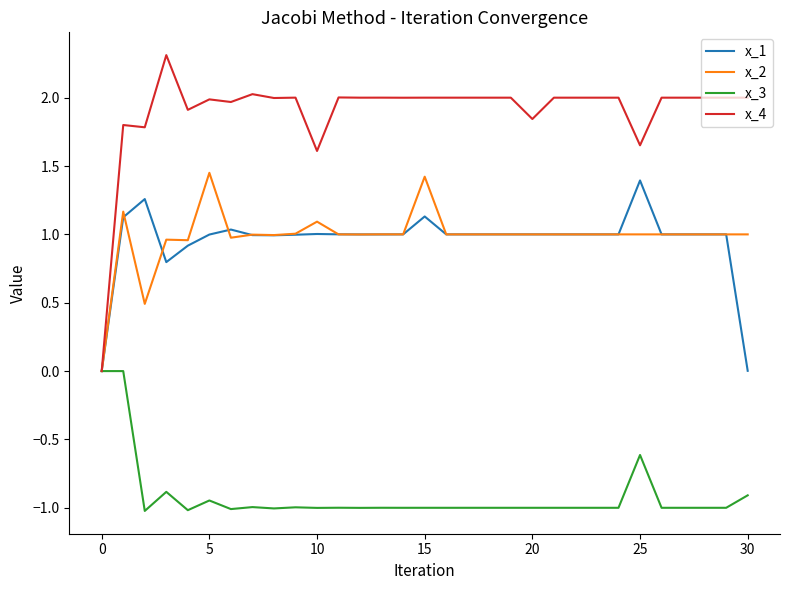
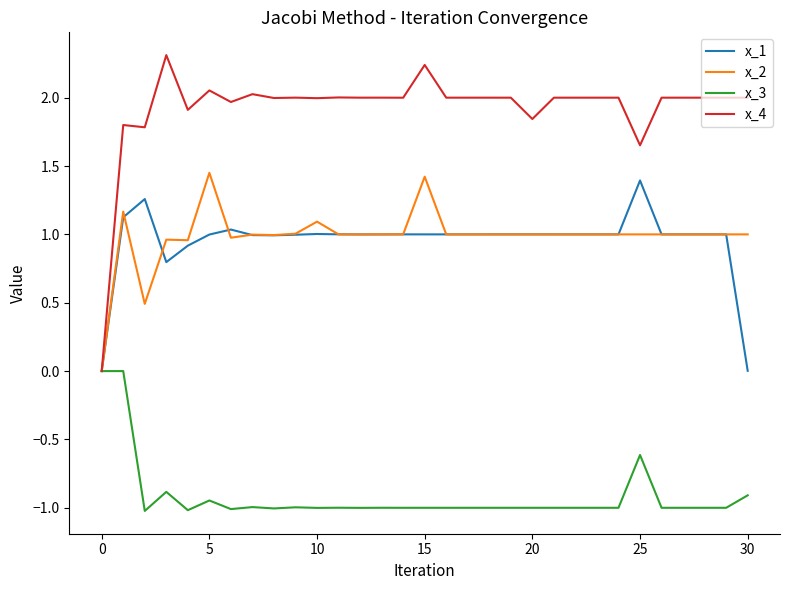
x_4, 5: 1.99 -> 2.05
x_4, 10: 1.61 -> 2.00
x_1, 15: 1.13 -> 1.00
x_4, 15: 2.00 -> 2.24
